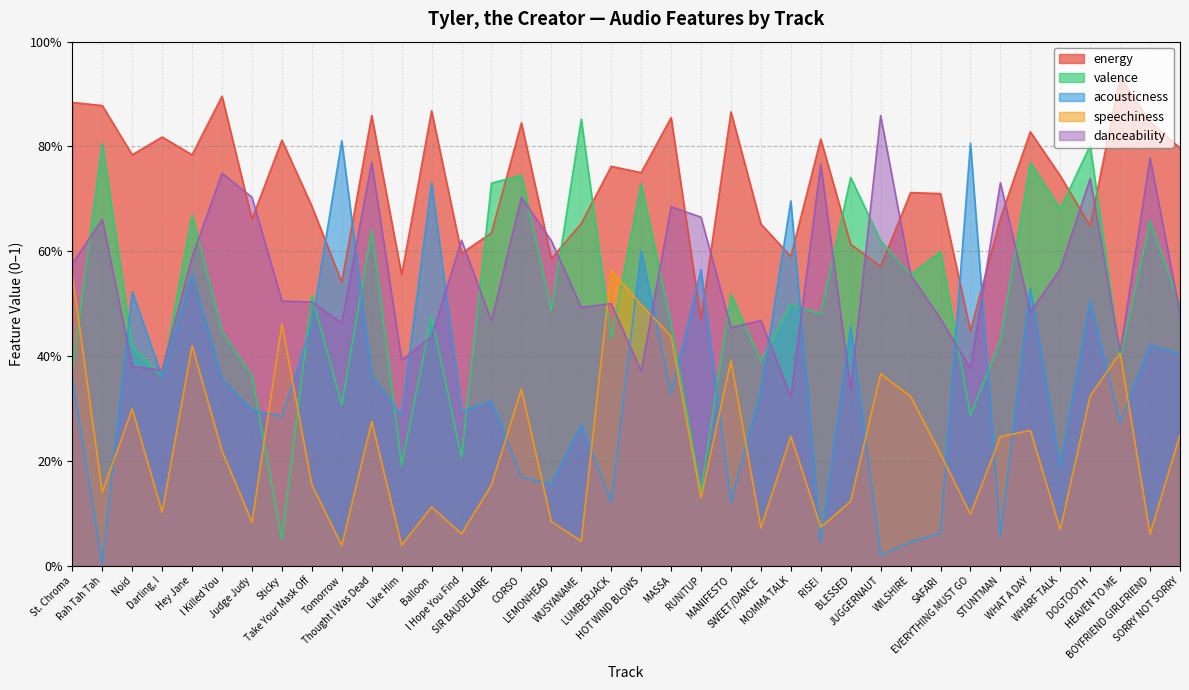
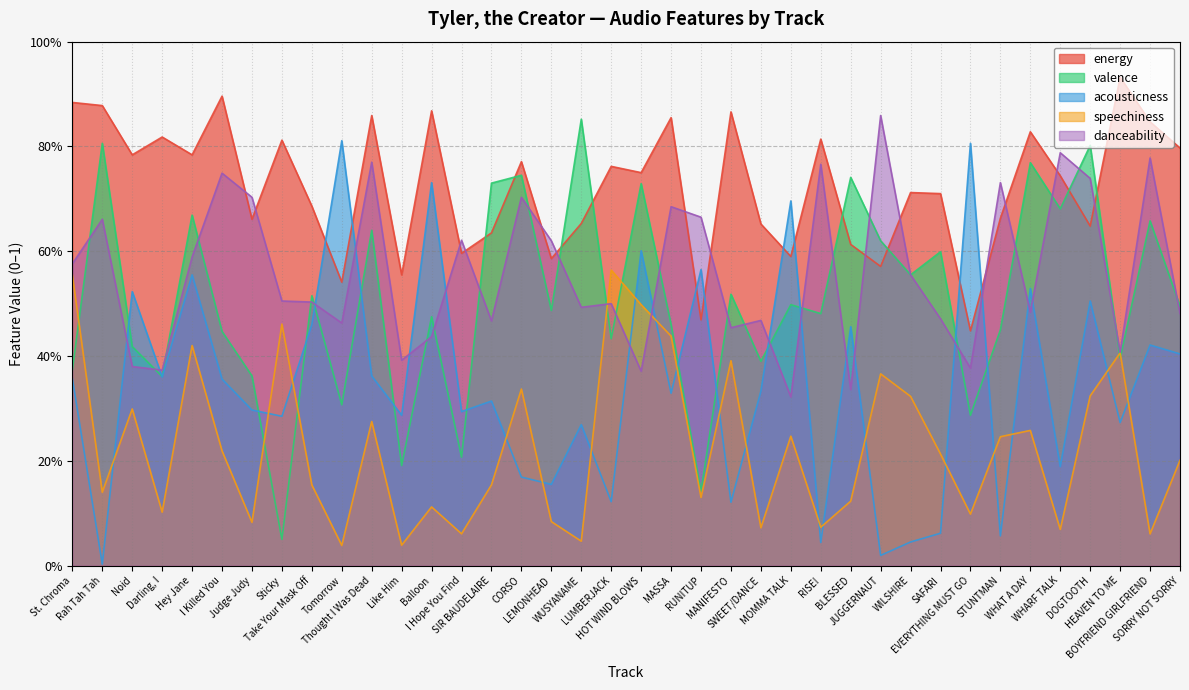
energy, CORSO: 85% -> 77%
valence, STUNTMAN: 43% -> 45%
danceability, WHARF TALK: 57% -> 79%
speechiness, SORRY NOT SORRY: 25% -> 20%
